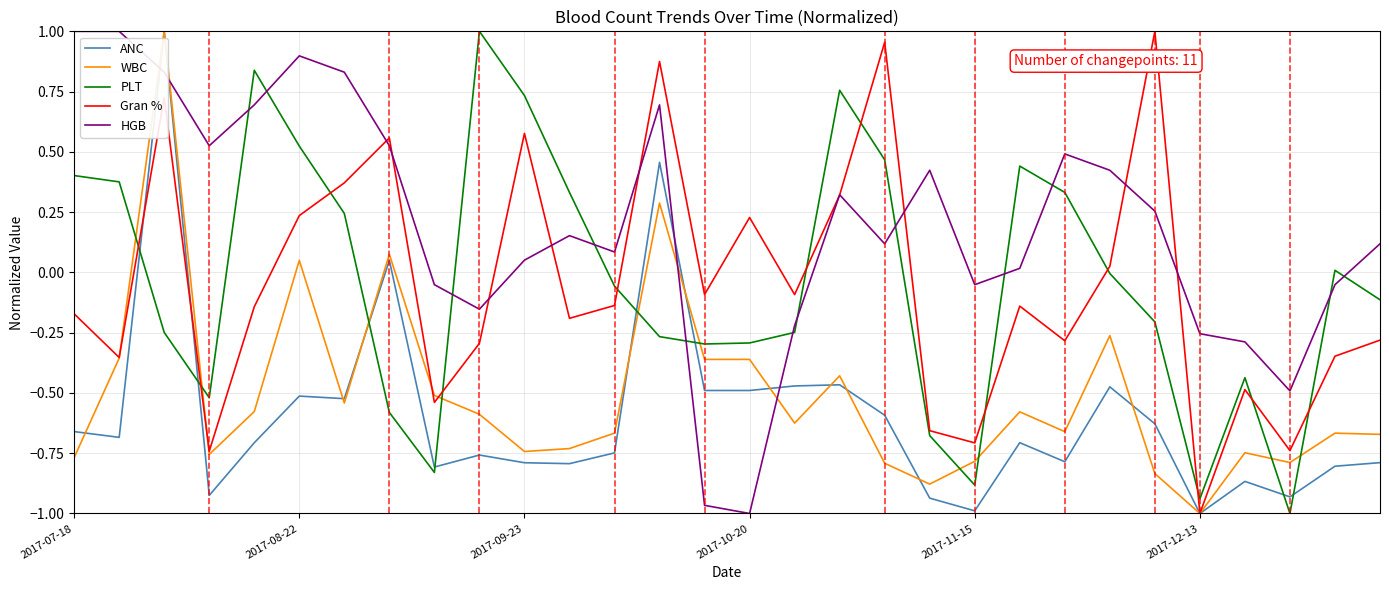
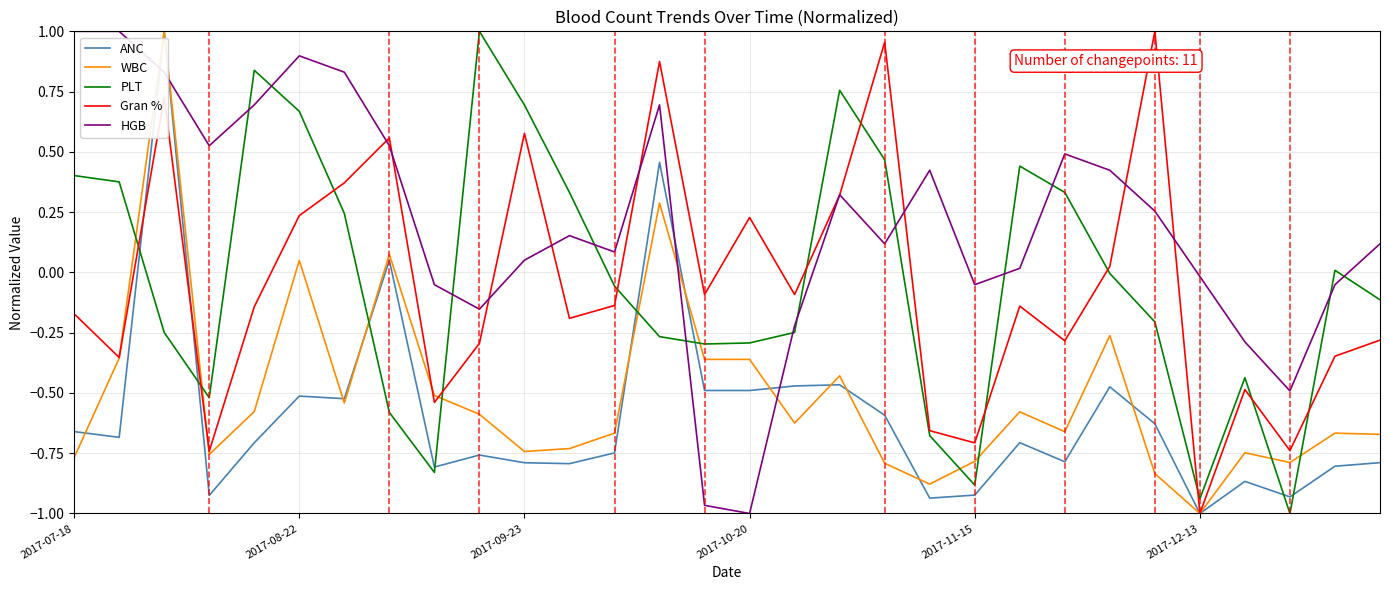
PLT, 2017-08-22: 0.52 -> 0.67
PLT, 2017-09-23: 0.73 -> 0.69
ANC, 2017-11-15: -0.99 -> -0.92
HGB, 2017-12-13: -0.25 -> -0.02
